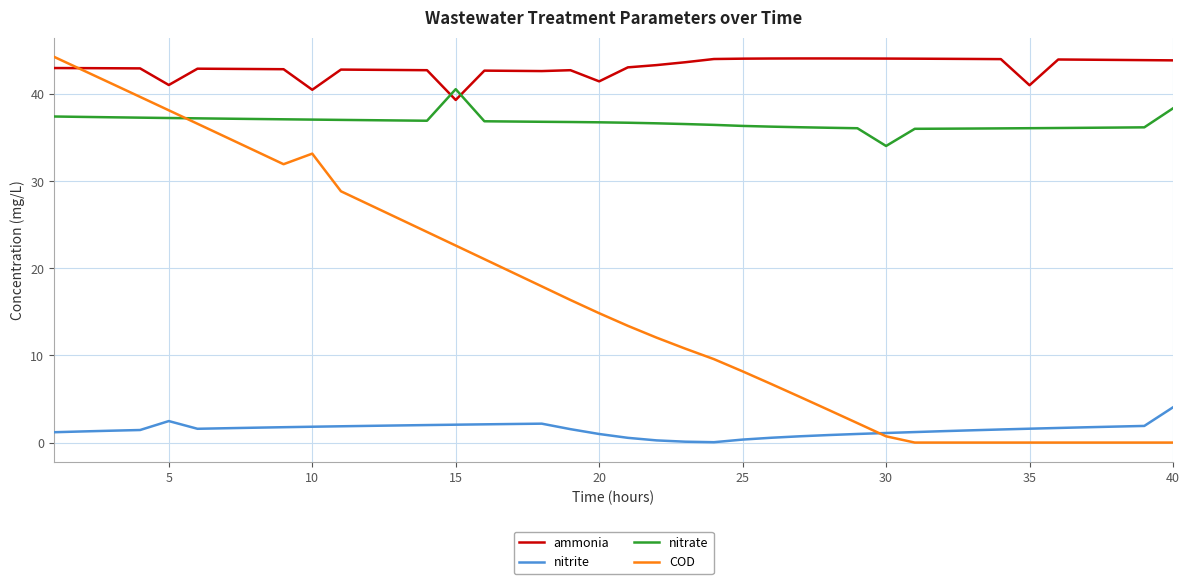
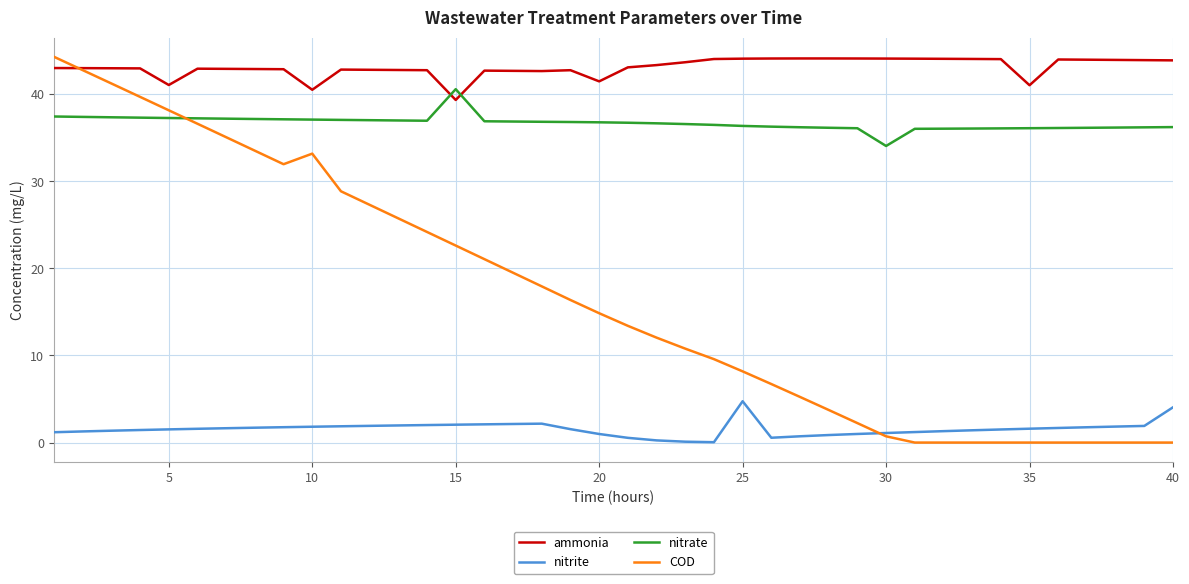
nitrite, 5: 2.5 -> 1.5
nitrite, 25: 0 -> 5
nitrate, 40: 38 -> 36
